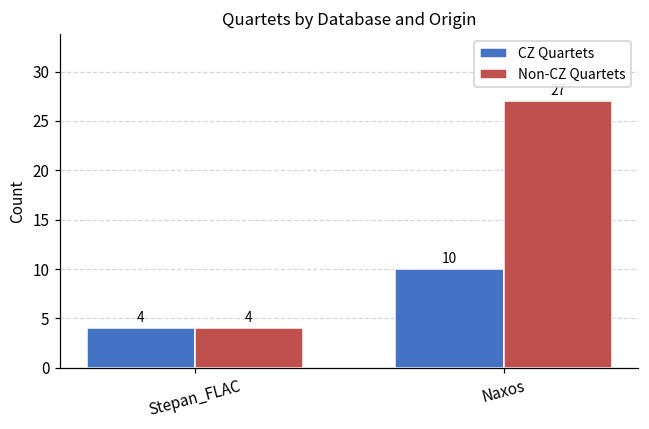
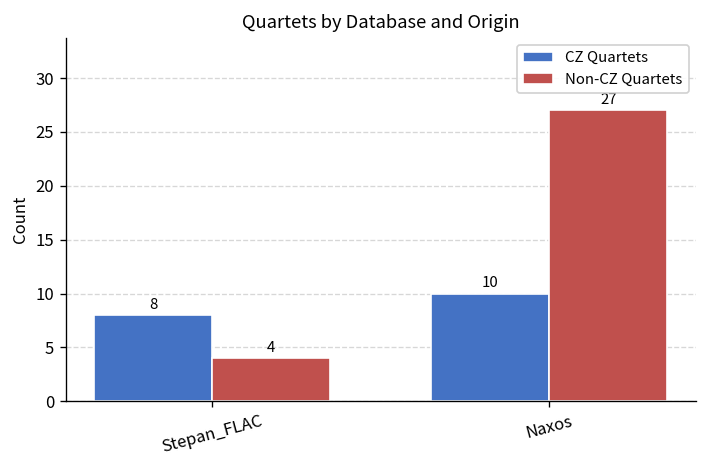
CZ Quartets, Stepan_FLAC: 4 -> 8
